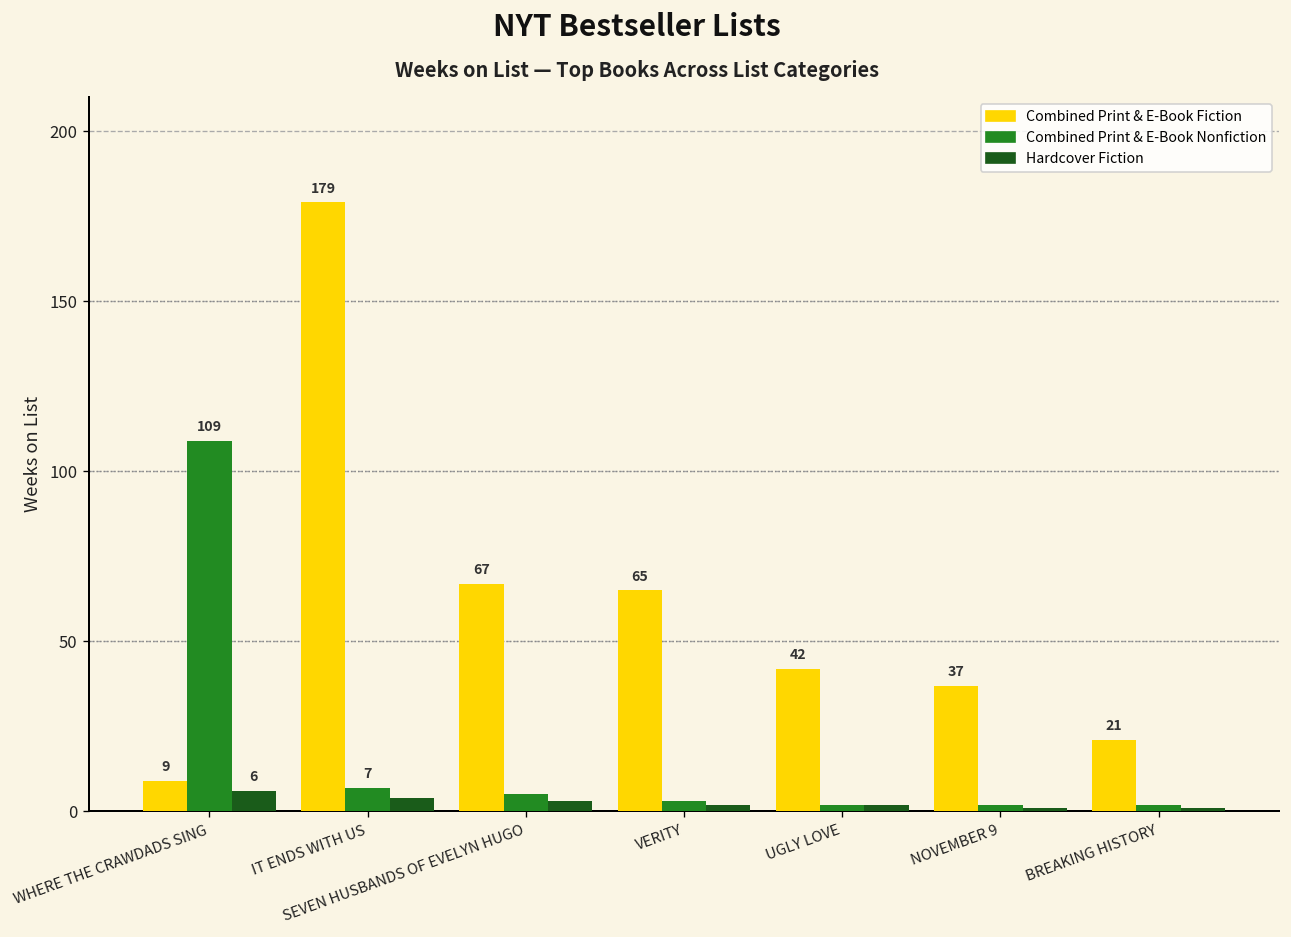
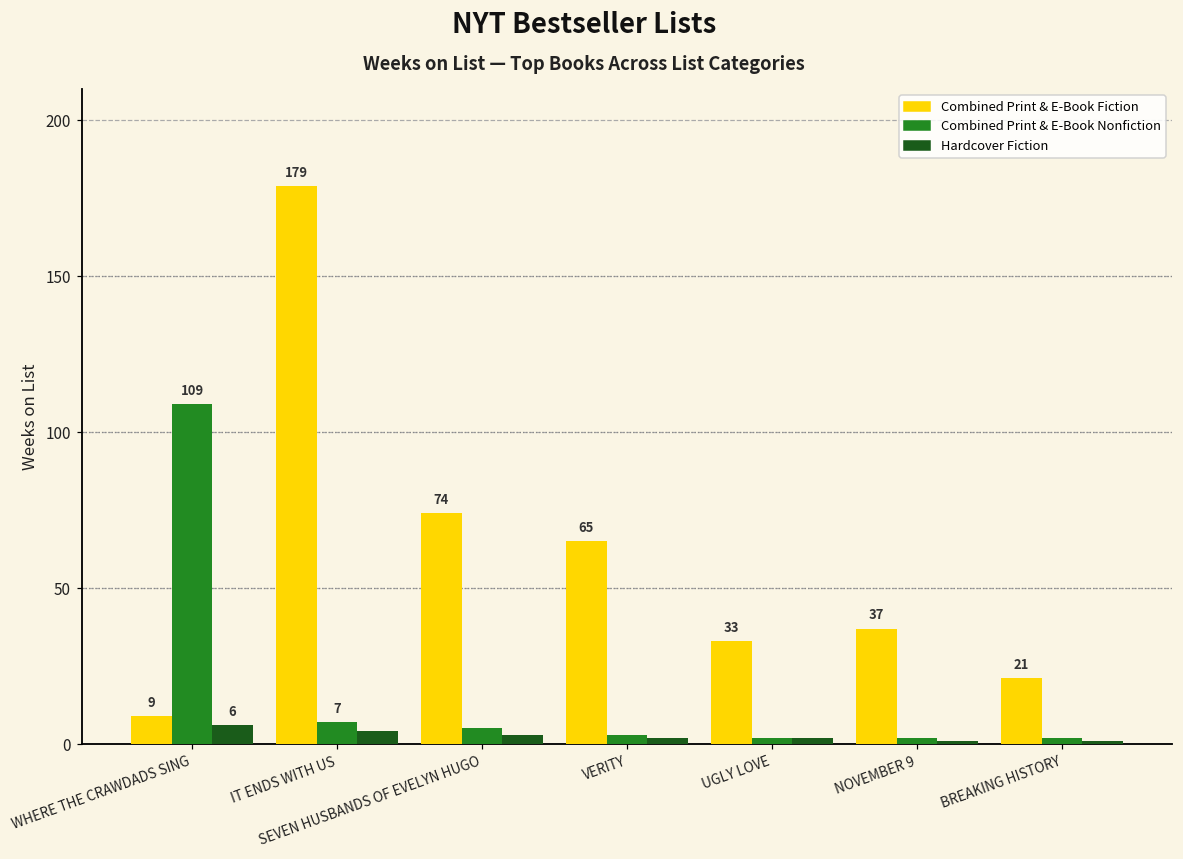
Combined Print & E-Book Fiction, SEVEN HUSBANDS OF EVELYN HUGO: 67 -> 74
Combined Print & E-Book Fiction, UGLY LOVE: 42 -> 33
